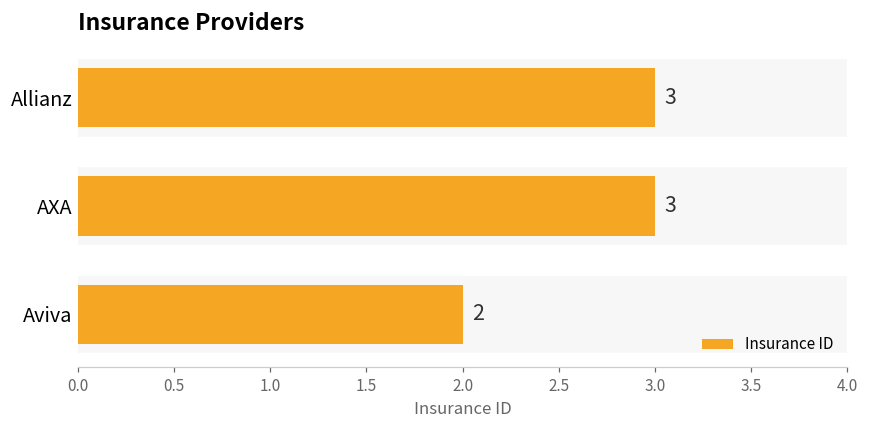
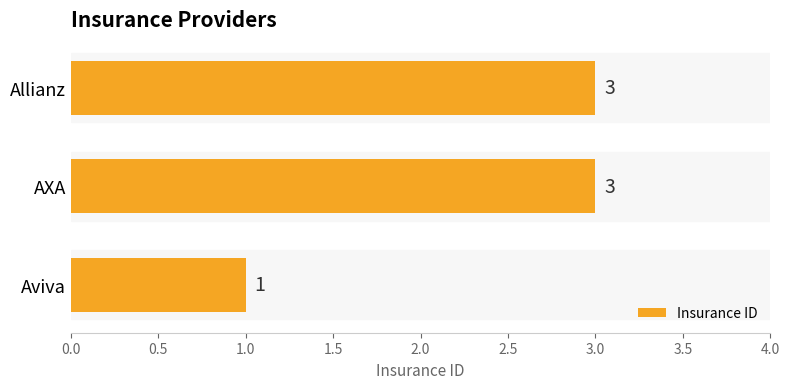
Aviva: 2 -> 1
